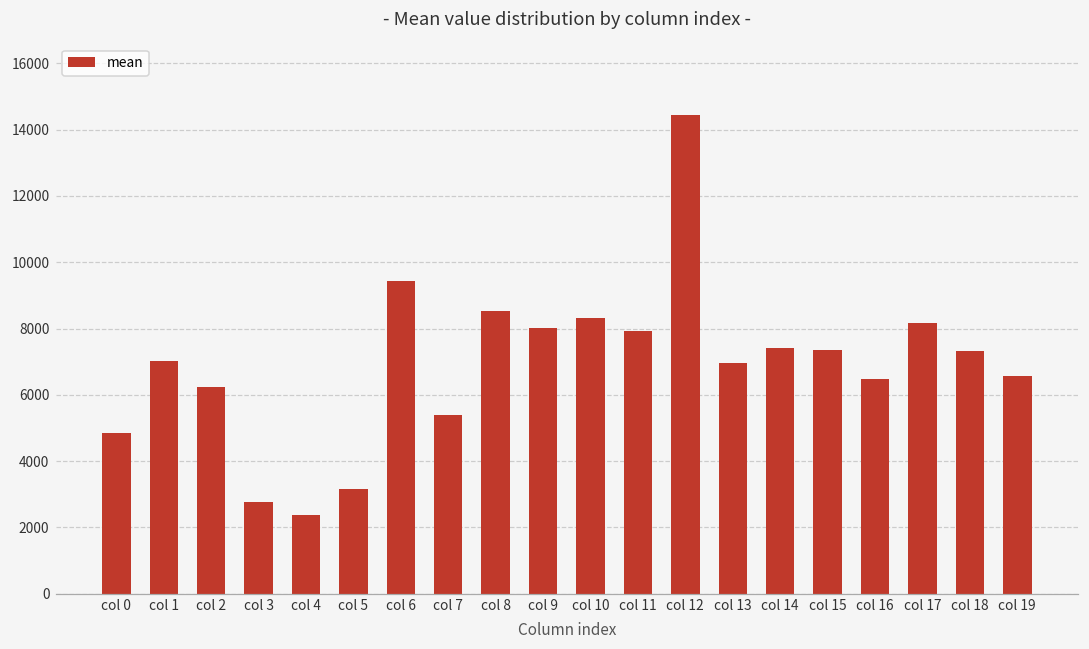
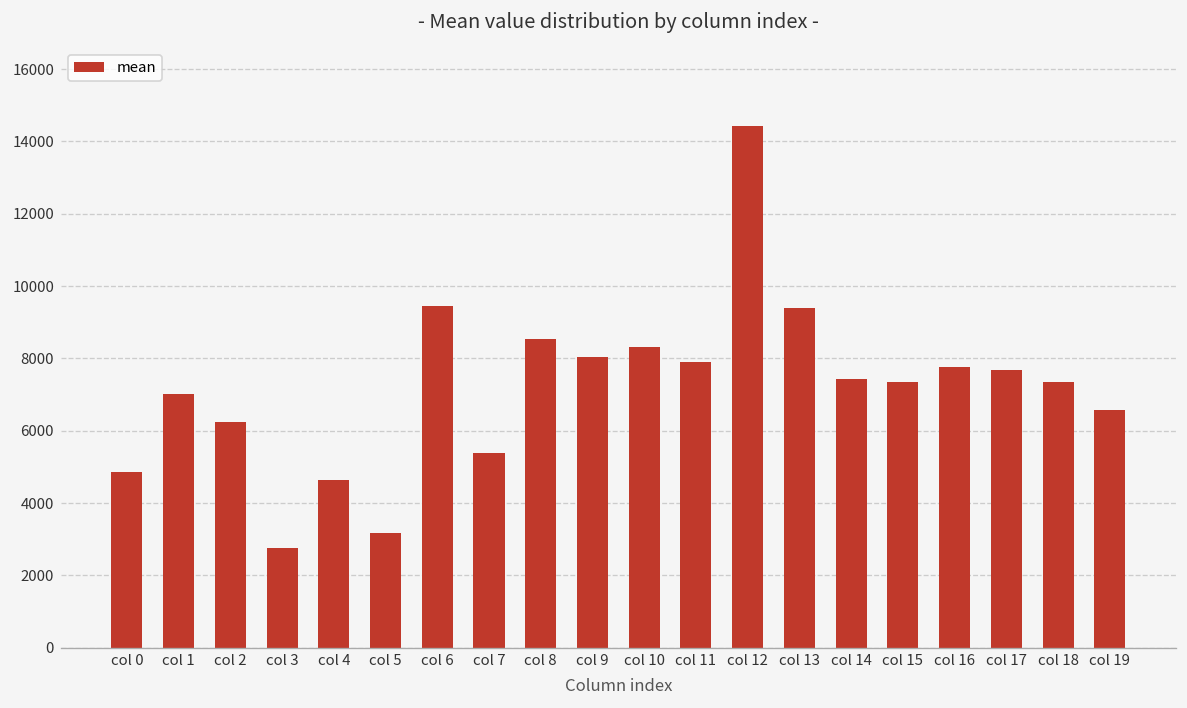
col 4: 2400 -> 4600
col 13: 7000 -> 9400
col 16: 6500 -> 7800
col 17: 8200 -> 7700
